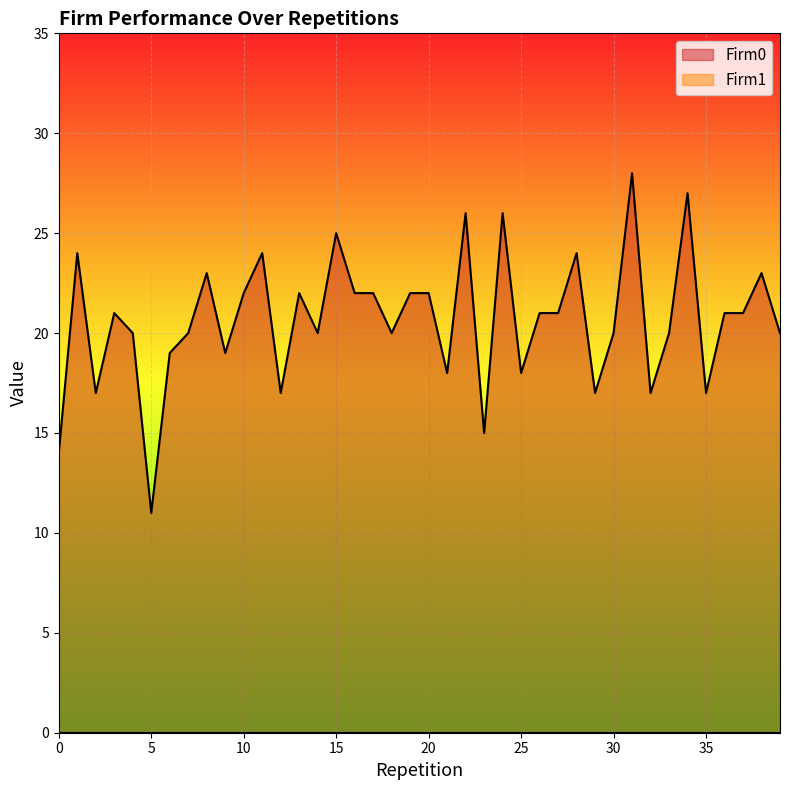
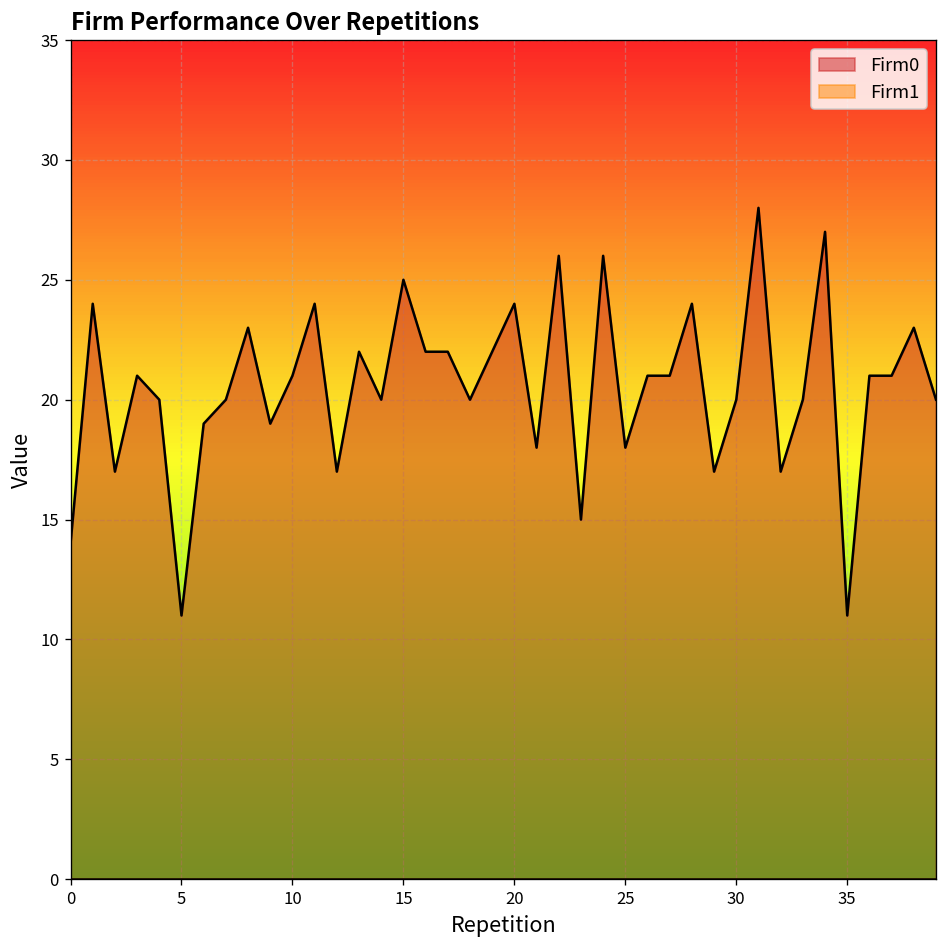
Firm0, 10: 22 -> 21
Firm0, 20: 22 -> 24
Firm0, 35: 17 -> 11
